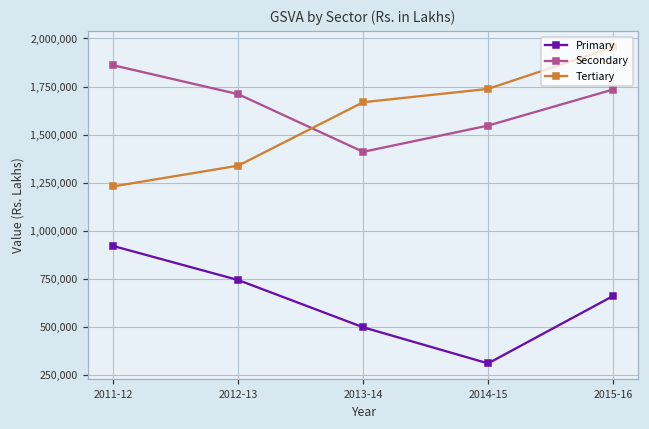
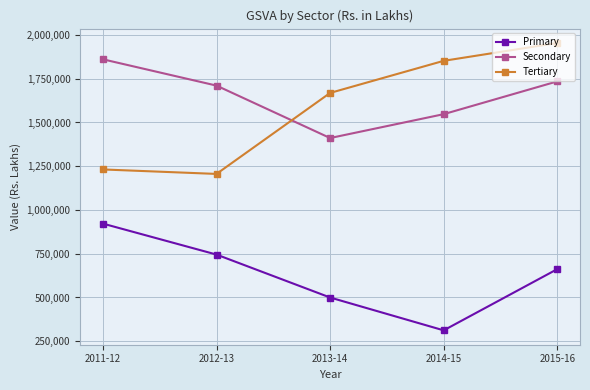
Tertiary, 2012-13: 1,340,000 -> 1,210,000
Tertiary, 2014-15: 1,740,000 -> 1,850,000
